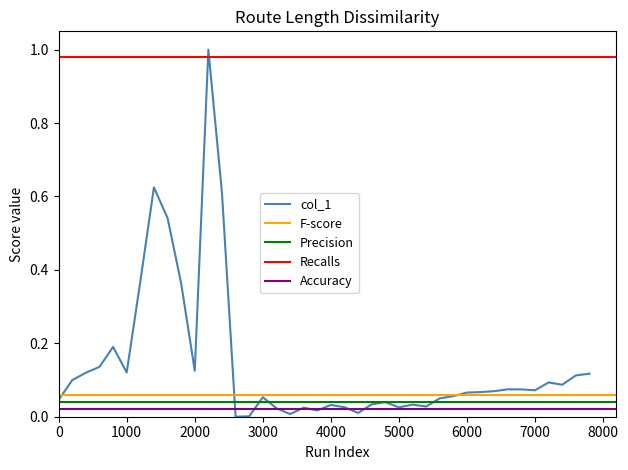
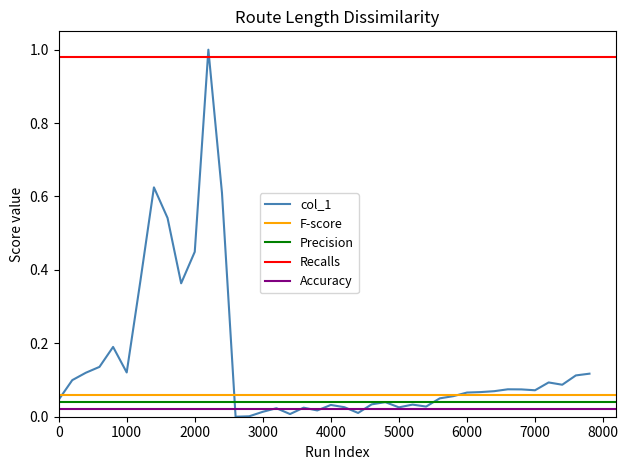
2000: 0.13 -> 0.45
3000: 0.05 -> 0.01
